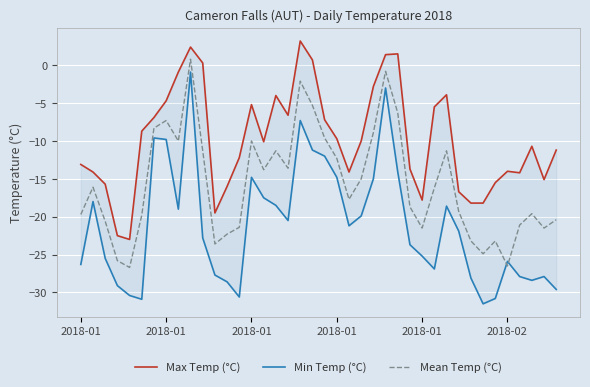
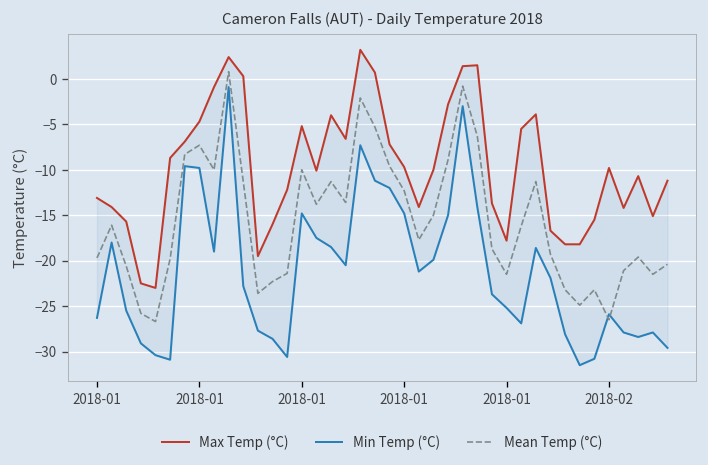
Max Temp (°C), 2018-02: -14 -> -10
